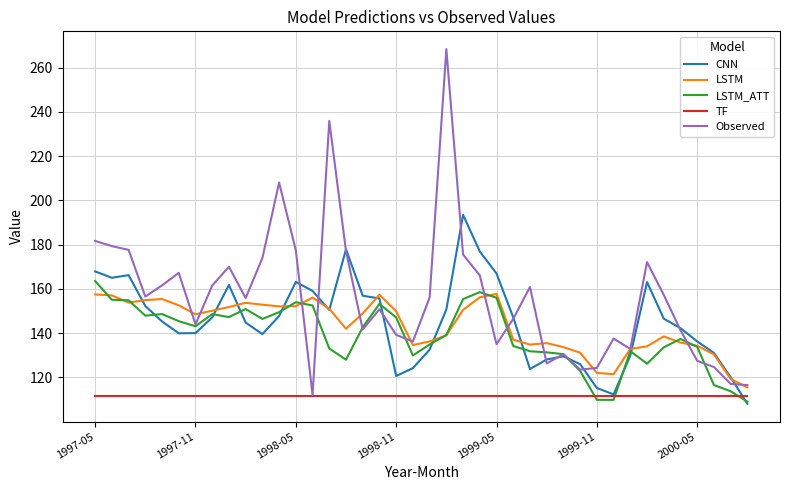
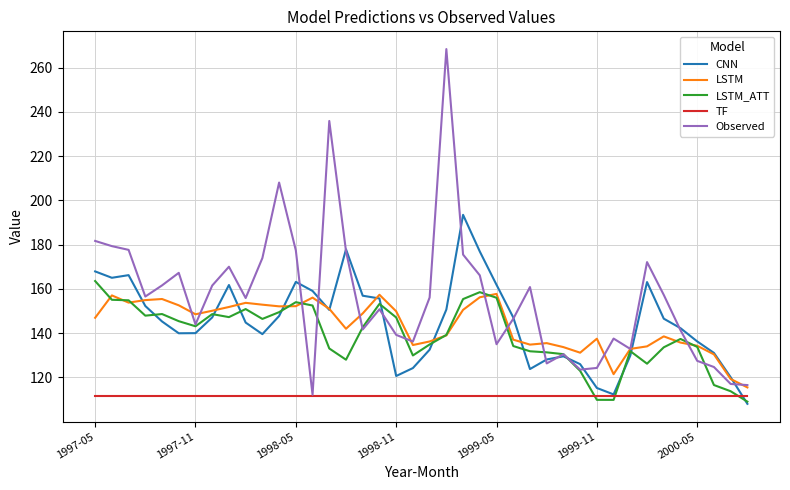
LSTM, 1997-05: 157 -> 147
CNN, 1999-05: 167 -> 162
LSTM, 1999-11: 122 -> 137
